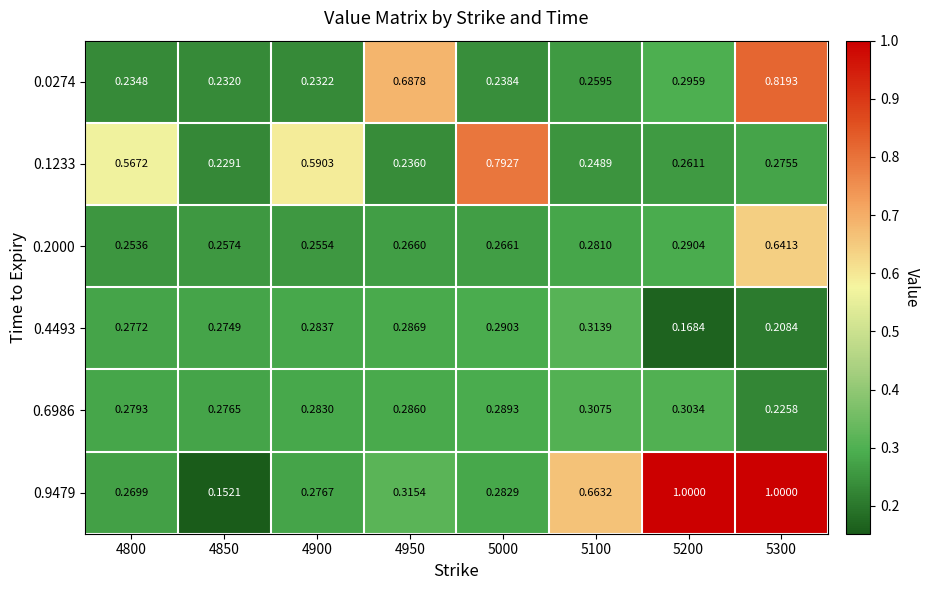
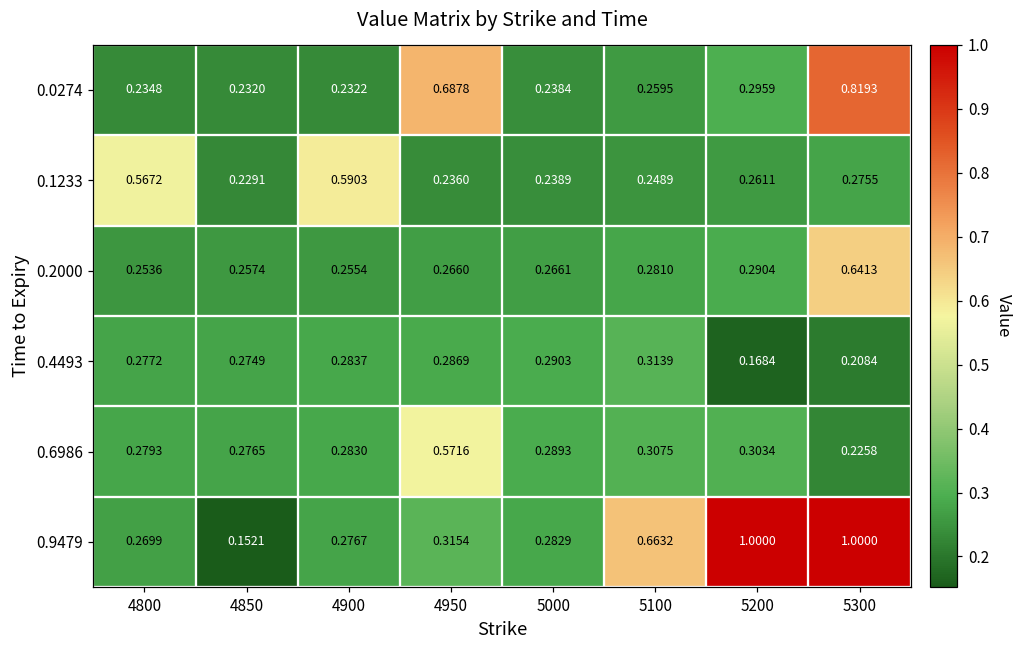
0.1233, 5000: 0.7927 -> 0.2389
0.6986, 4950: 0.2860 -> 0.5716
